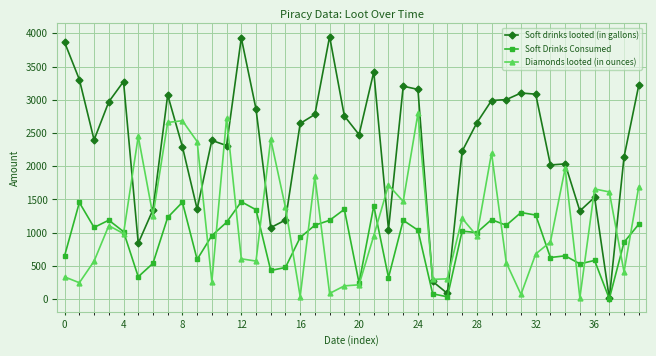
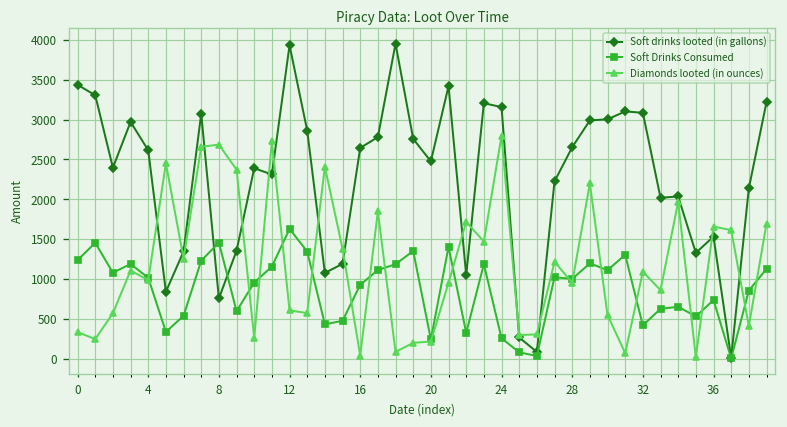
Soft drinks looted (in gallons), 0: 3900 -> 3400
Soft Drinks Consumed, 0: 700 -> 1200
Soft drinks looted (in gallons), 4: 3300 -> 2600
Soft drinks looted (in gallons), 8: 2300 -> 800
Soft Drinks Consumed, 12: 1500 -> 1600
Soft Drinks Consumed, 24: 1000 -> 300
Soft Drinks Consumed, 32: 1300 -> 400
Diamonds looted (in ounces), 32: 700 -> 1100
Soft Drinks Consumed, 36: 600 -> 700
